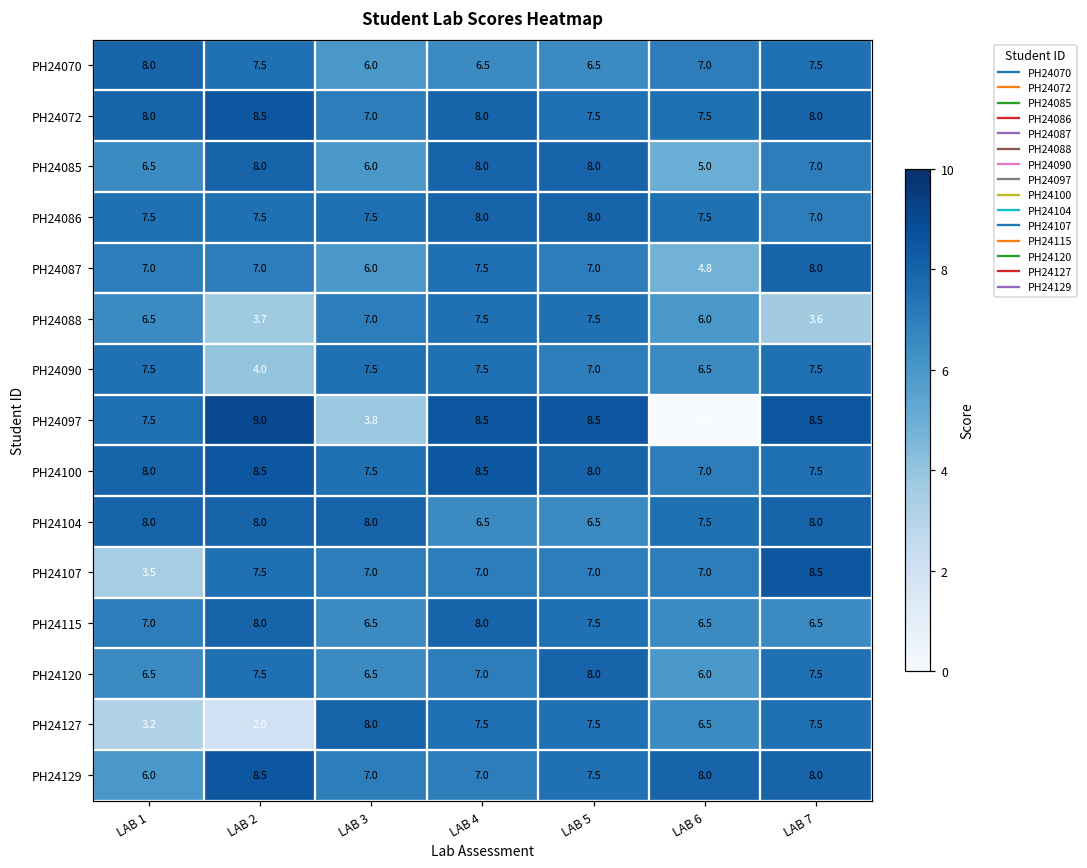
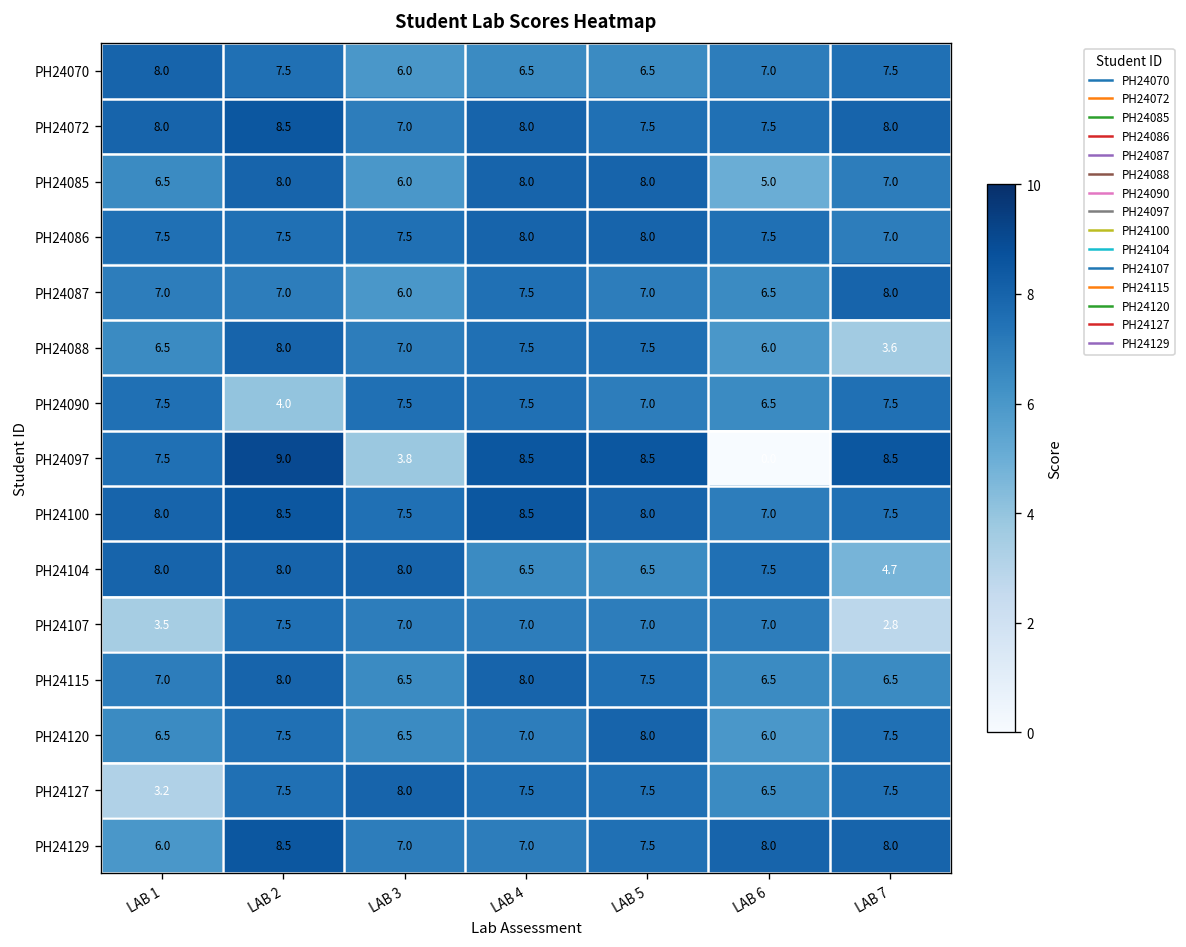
PH24087, LAB 6: 4.8 -> 6.5
PH24088, LAB 2: 3.7 -> 8.0
PH24104, LAB 7: 8.0 -> 4.7
PH24107, LAB 7: 8.5 -> 2.8
PH24127, LAB 2: 2.0 -> 7.5
